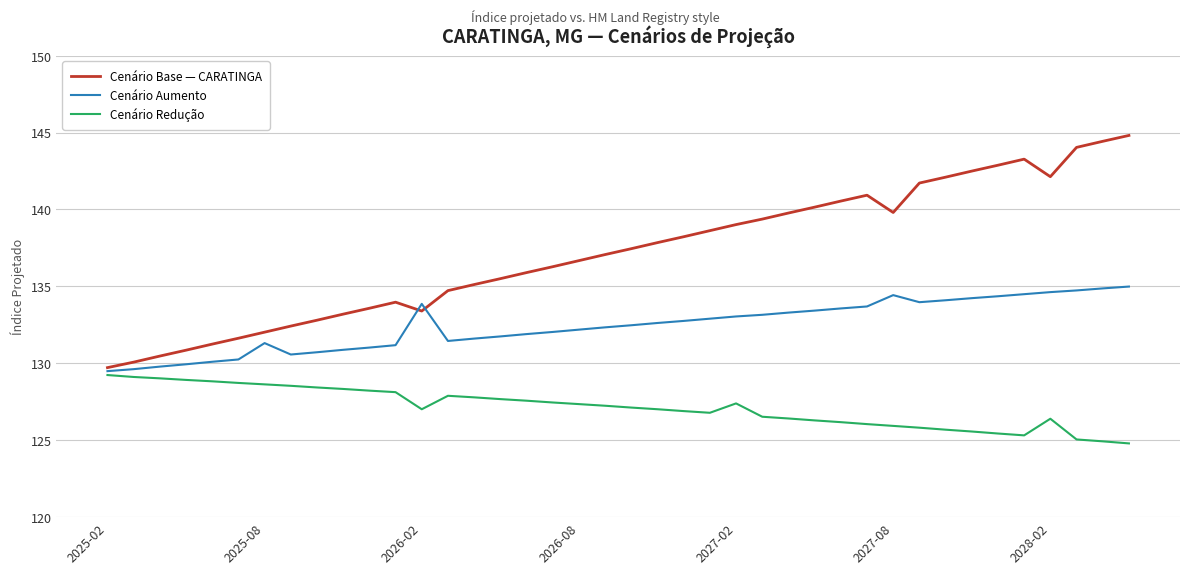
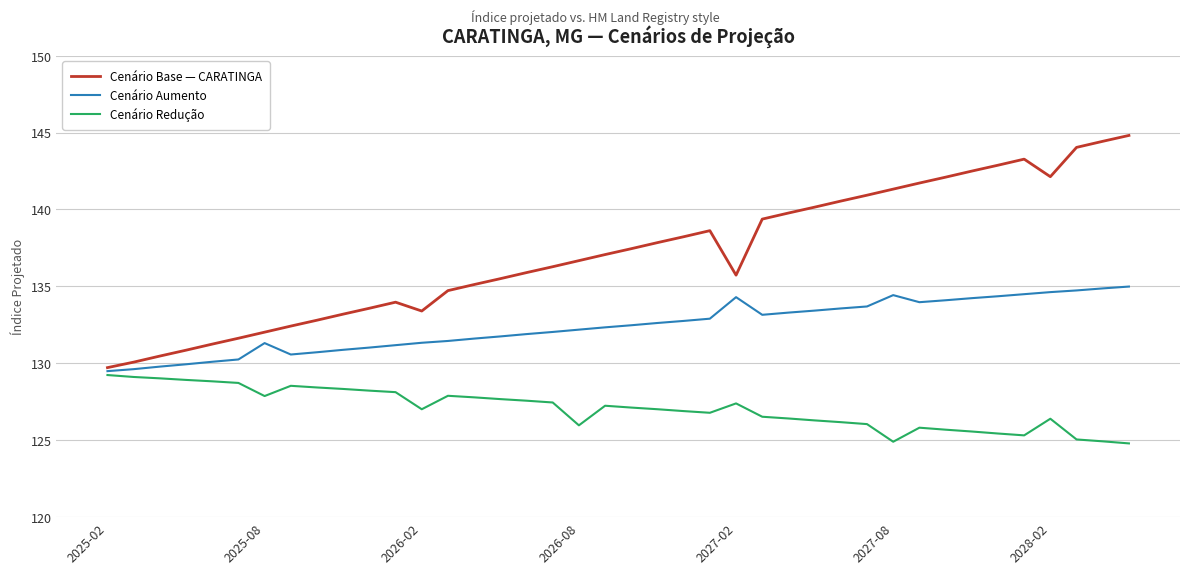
Cenário Redução, 2025-08: 128.6 -> 127.9
Cenário Aumento, 2026-02: 133.9 -> 131.3
Cenário Redução, 2026-08: 127.3 -> 126.0
Cenário Base — CARATINGA, 2027-02: 139.0 -> 135.7
Cenário Aumento, 2027-02: 133.0 -> 134.3
Cenário Base — CARATINGA, 2027-08: 139.8 -> 141.3
Cenário Redução, 2027-08: 125.9 -> 124.9
